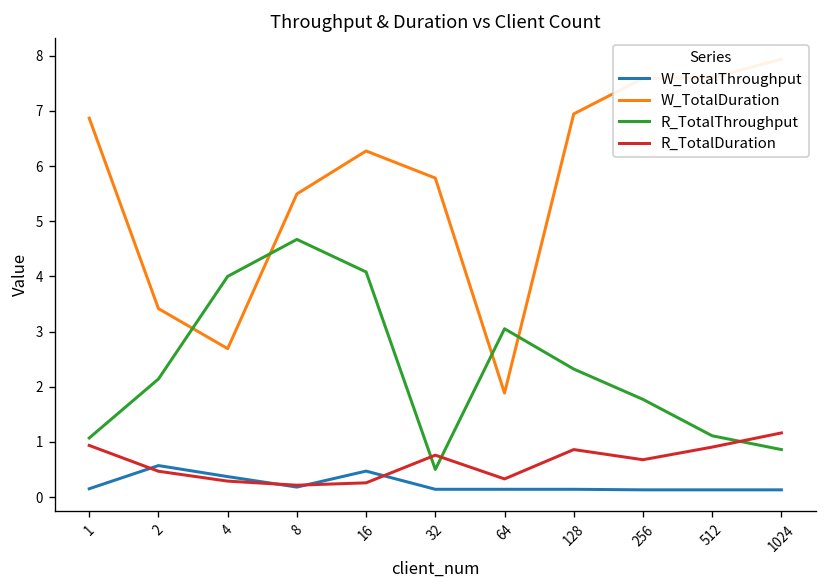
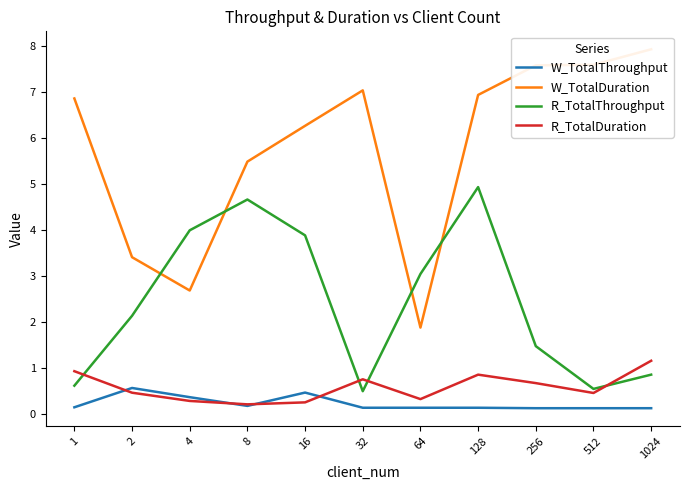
R_TotalThroughput, 1: 1.1 -> 0.6
R_TotalThroughput, 16: 4.1 -> 3.9
W_TotalDuration, 32: 5.8 -> 7.0
R_TotalThroughput, 128: 2.3 -> 4.9
R_TotalThroughput, 256: 1.8 -> 1.5
R_TotalThroughput, 512: 1.1 -> 0.6
R_TotalDuration, 512: 0.9 -> 0.5
